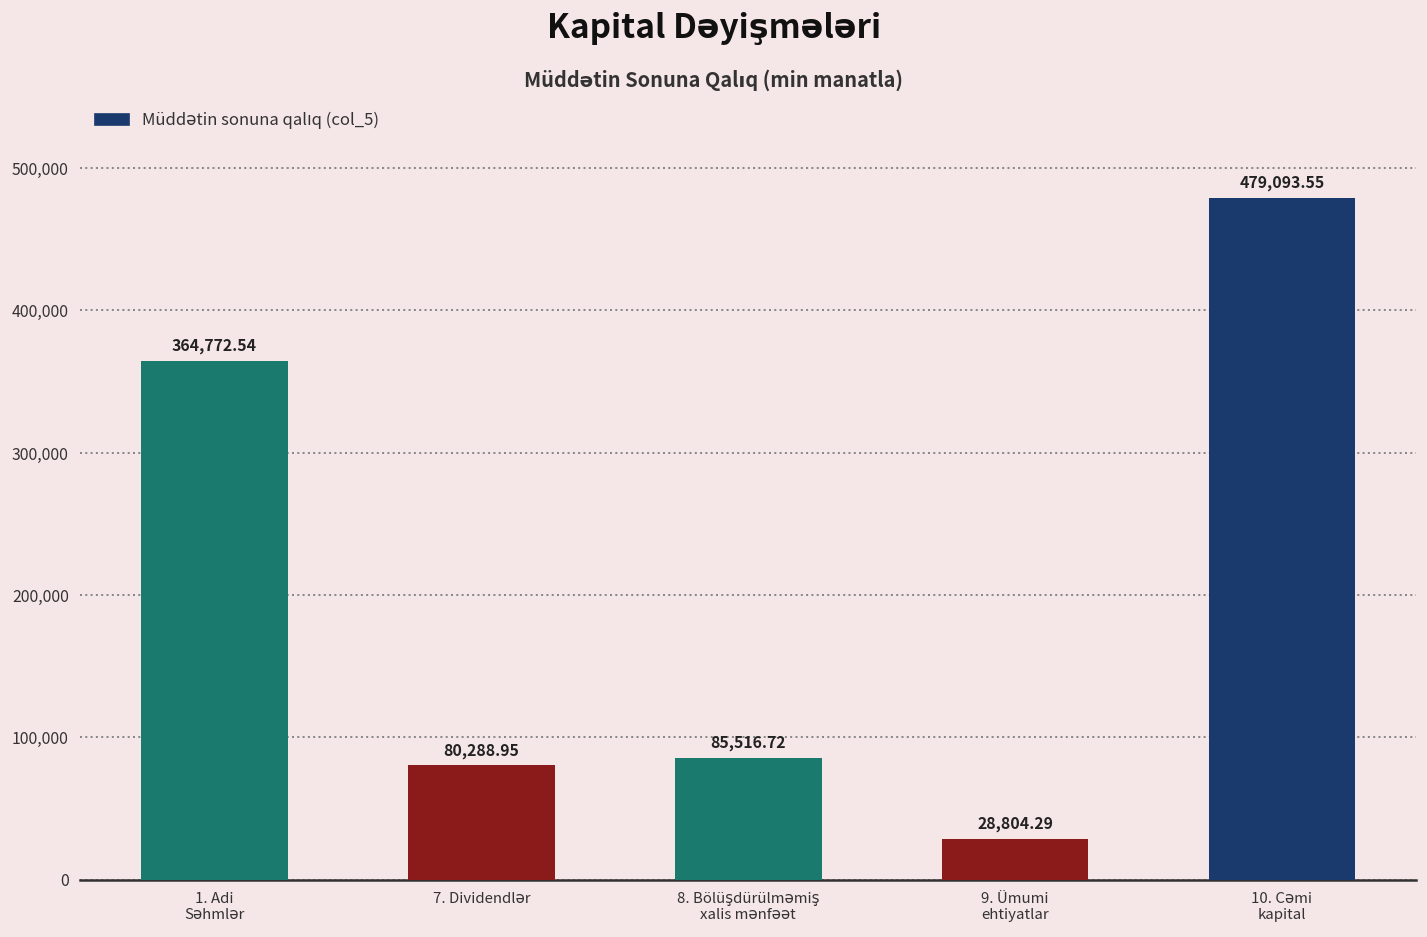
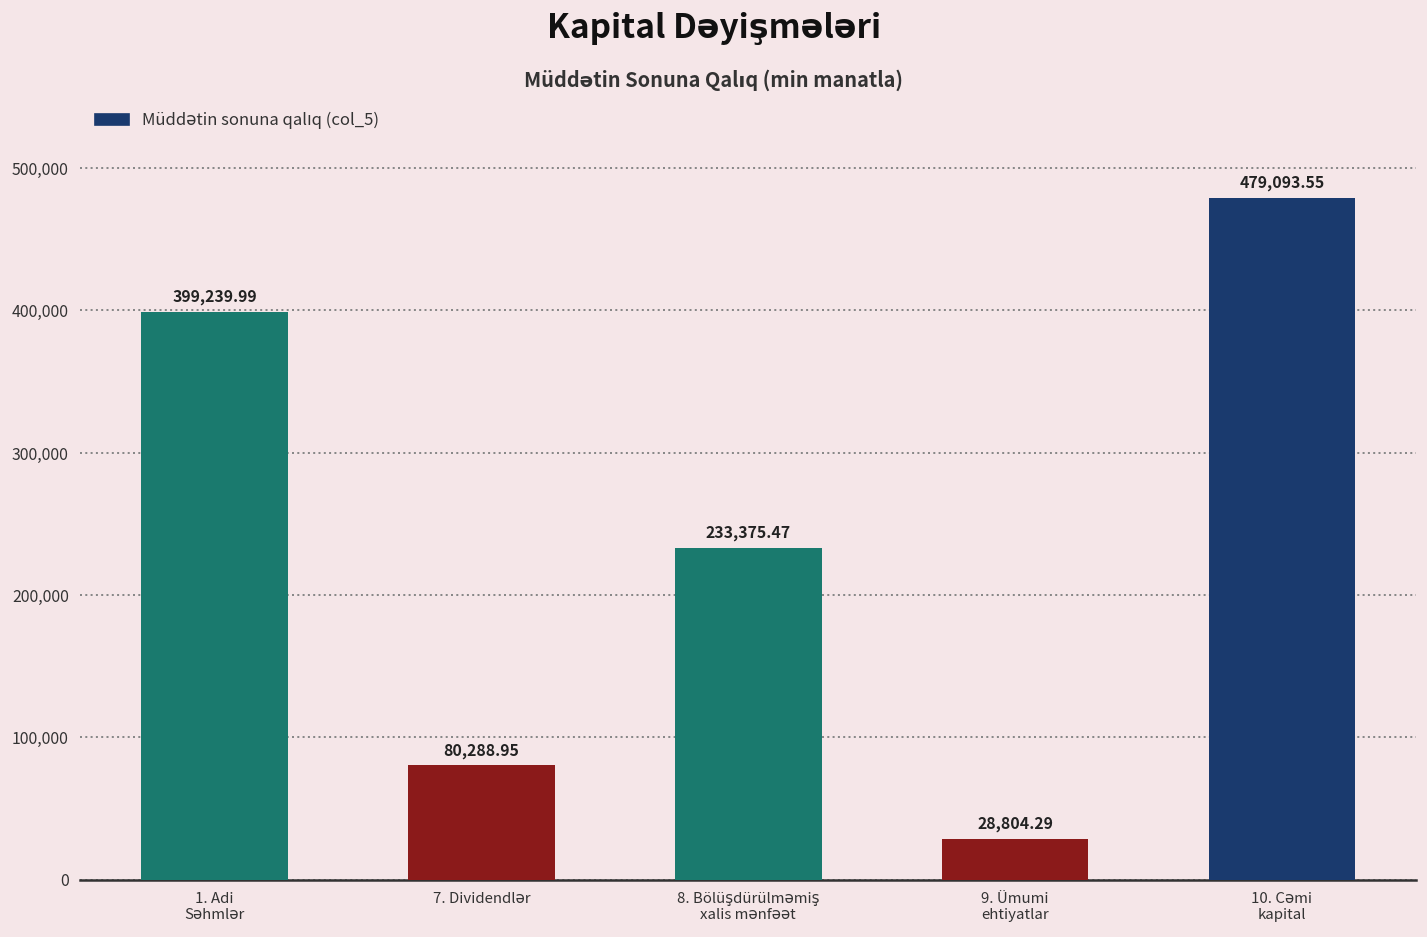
1. Adi Səhmlər: 364,772.54 -> 399,239.99
8. Bölüşdürülməmiş xalis mənfəət: 85,516.72 -> 233,375.47
